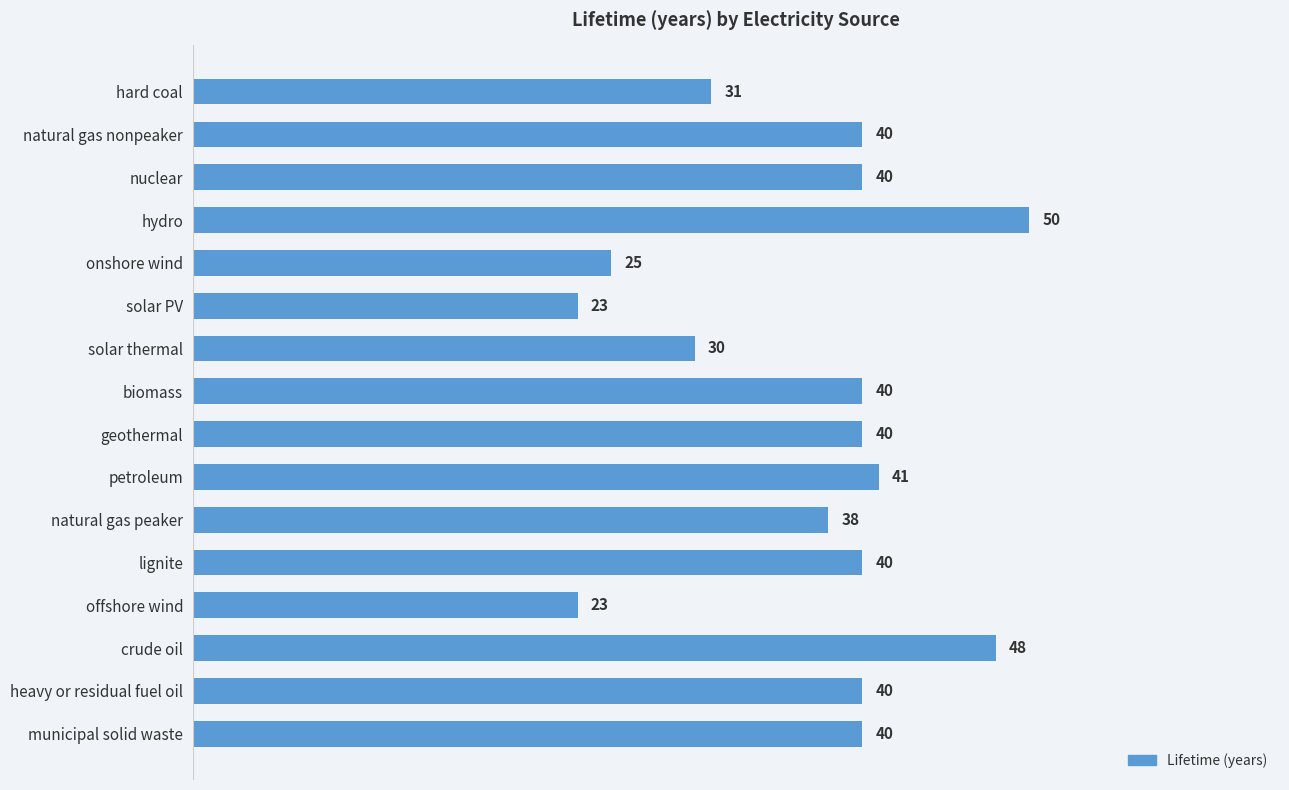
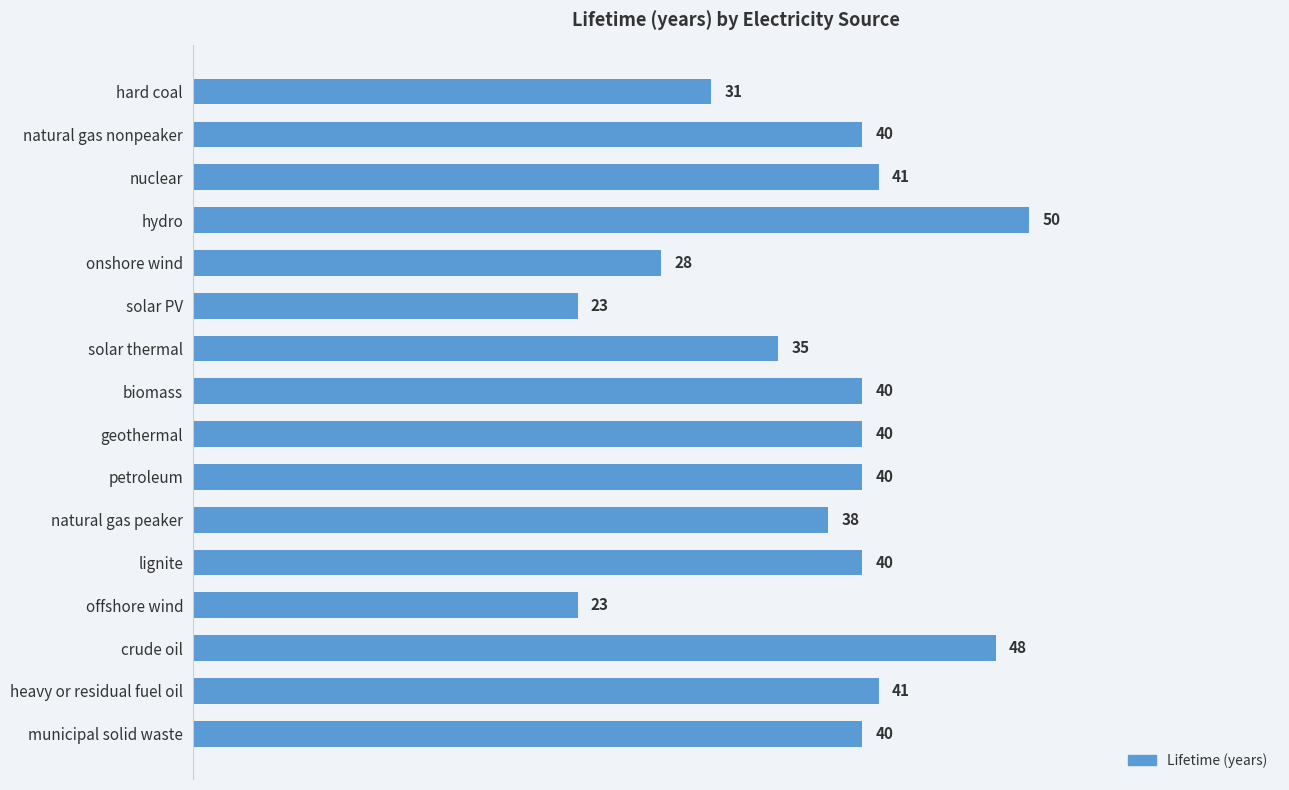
nuclear: 40 -> 41
onshore wind: 25 -> 28
solar thermal: 30 -> 35
petroleum: 41 -> 40
heavy or residual fuel oil: 40 -> 41
